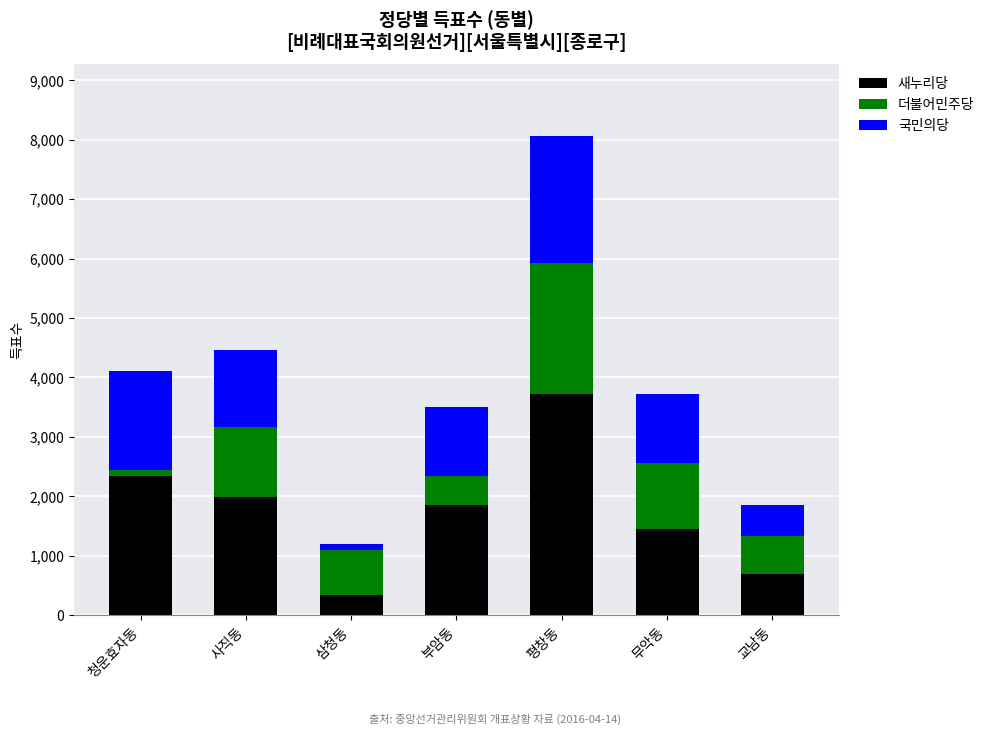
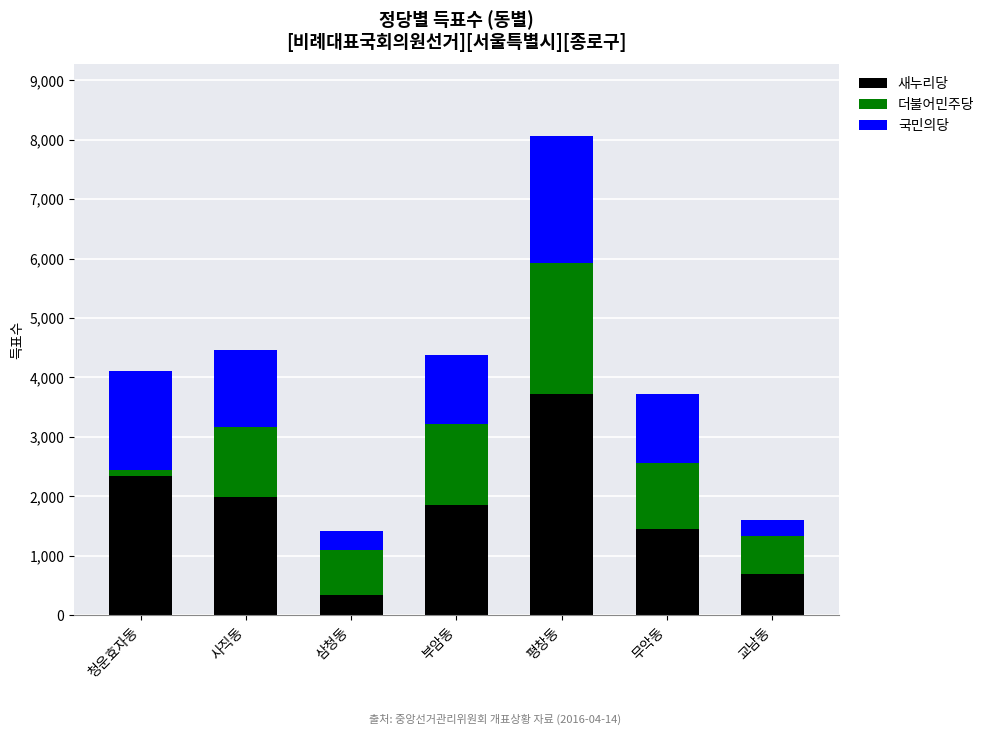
국민의당, 삼청동: 100 -> 300
더불어민주당, 부암동: 500 -> 1,400
국민의당, 교남동: 500 -> 300
